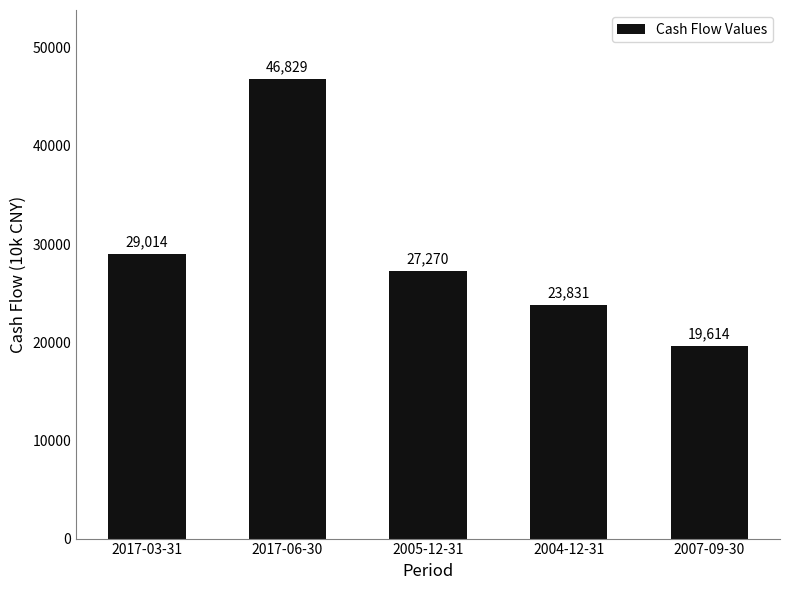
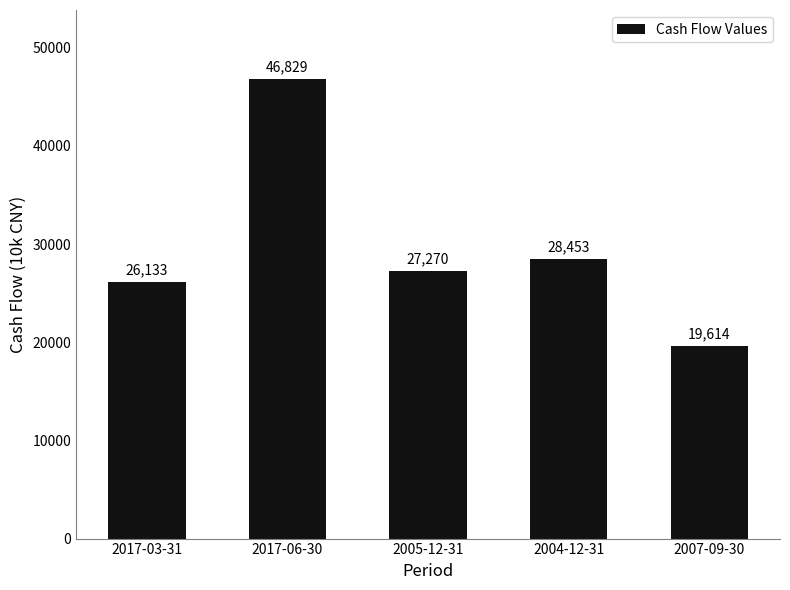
2017-03-31: 29,014 -> 26,133
2004-12-31: 23,831 -> 28,453
